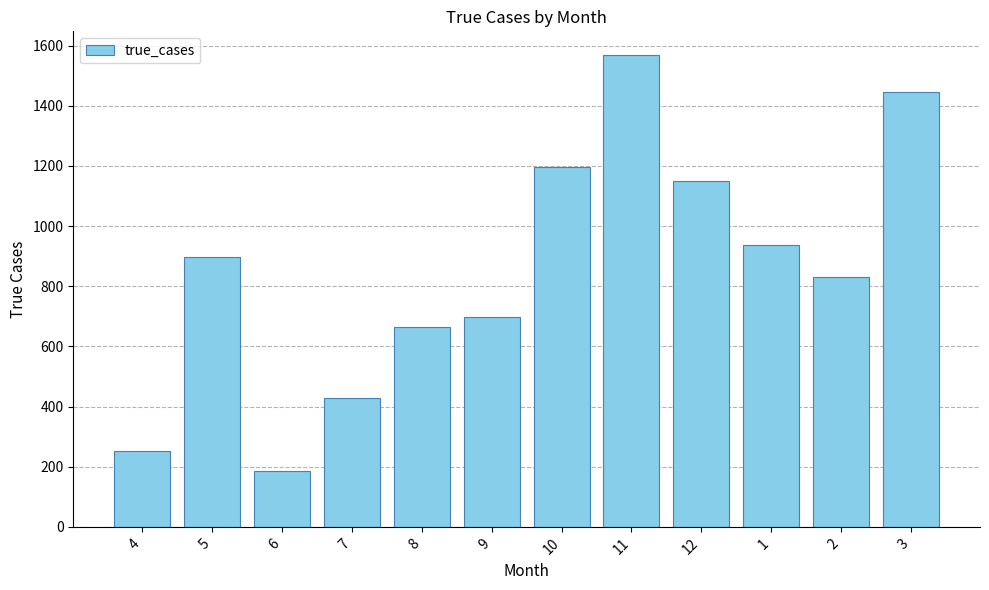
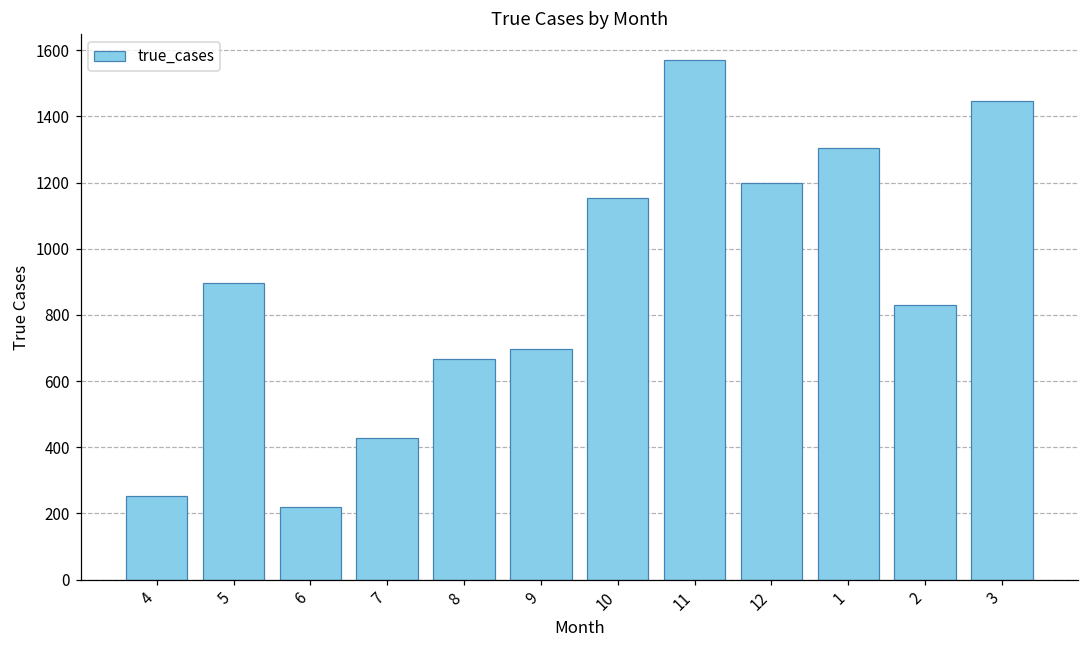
6: 190 -> 220
10: 1200 -> 1150
12: 1150 -> 1200
1: 940 -> 1310
